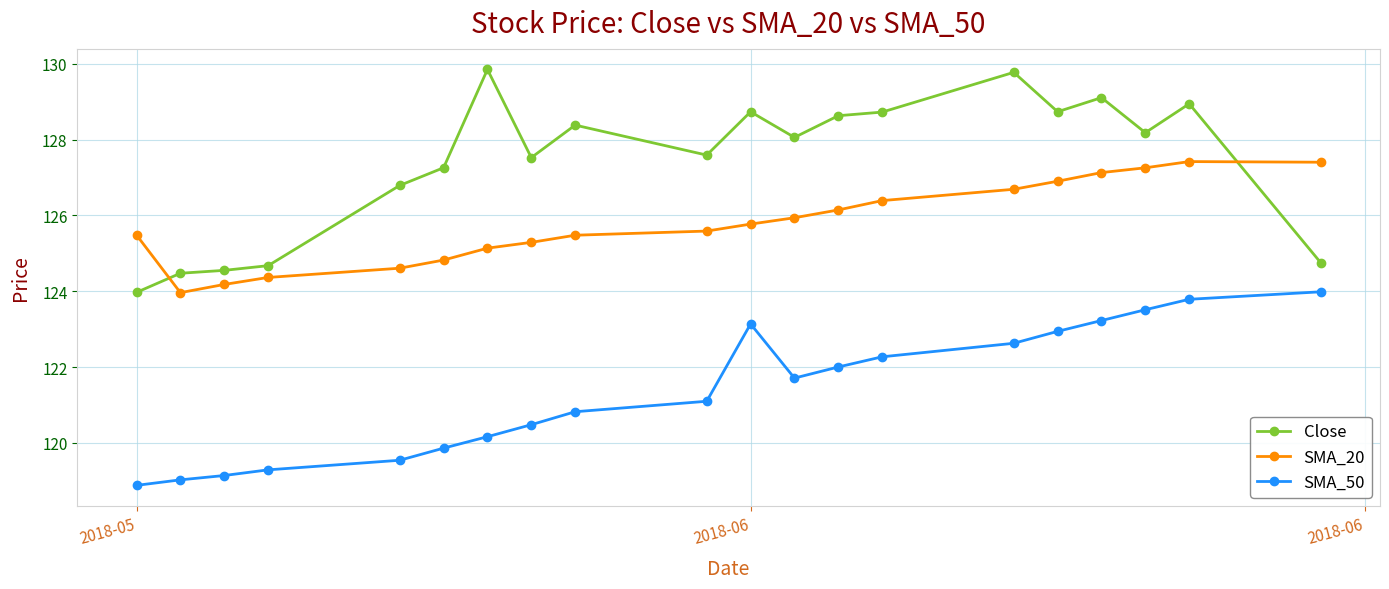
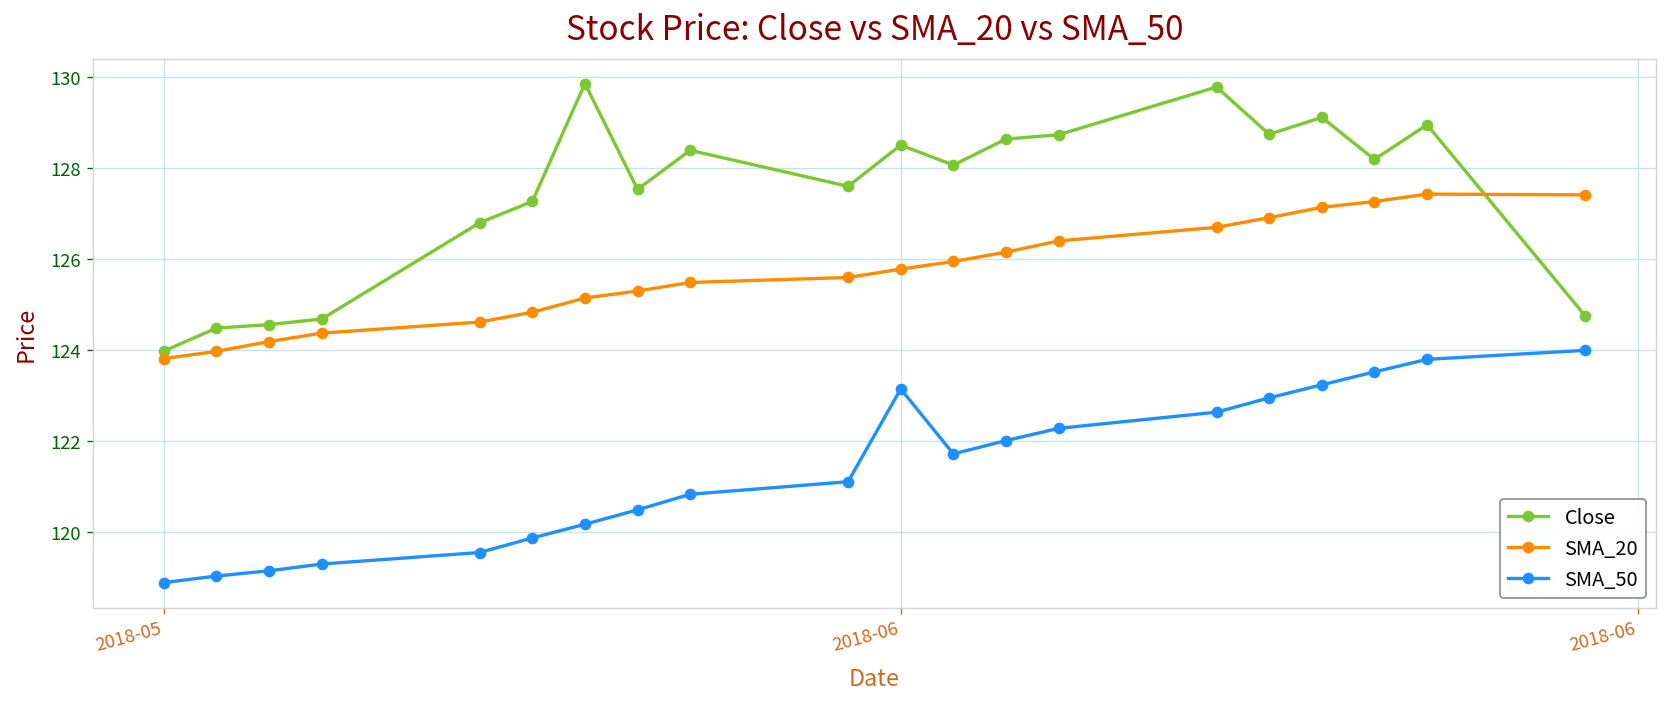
SMA_20, 2018-05: 125.5 -> 123.8
Close, 2018-06: 128.7 -> 128.5
